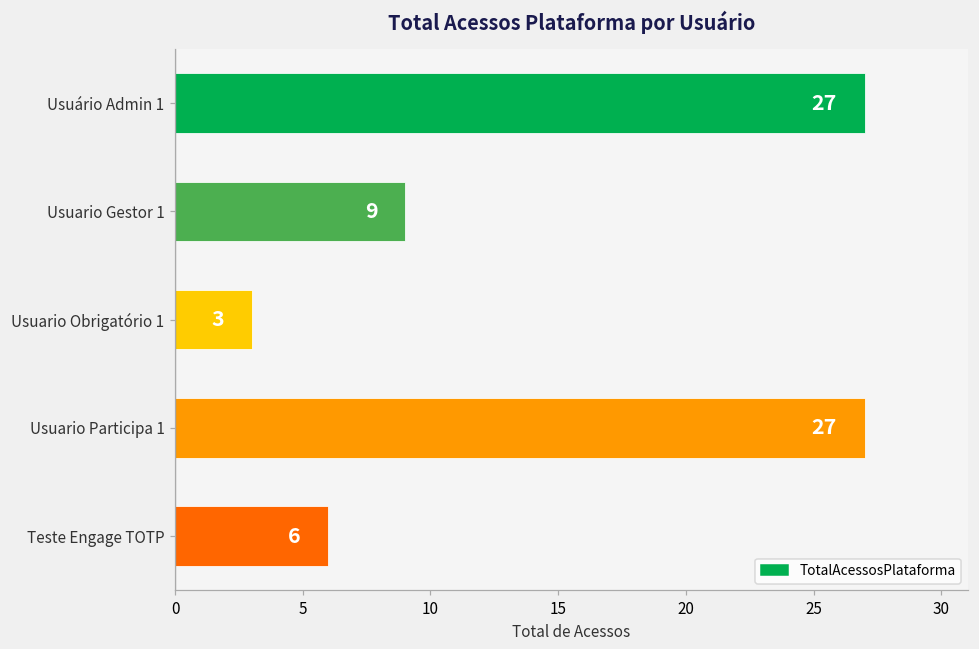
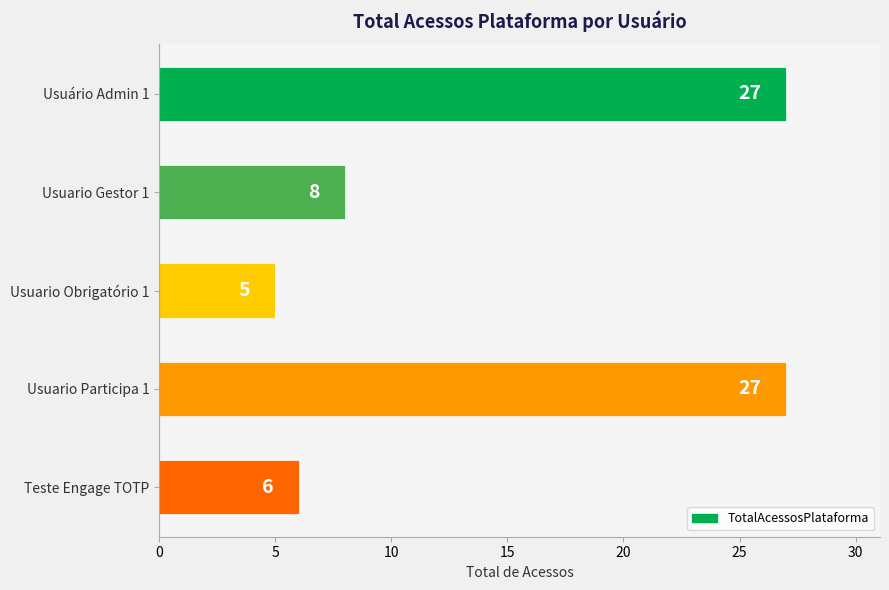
Usuario Gestor 1: 9 -> 8
Usuario Obrigatório 1: 3 -> 5
